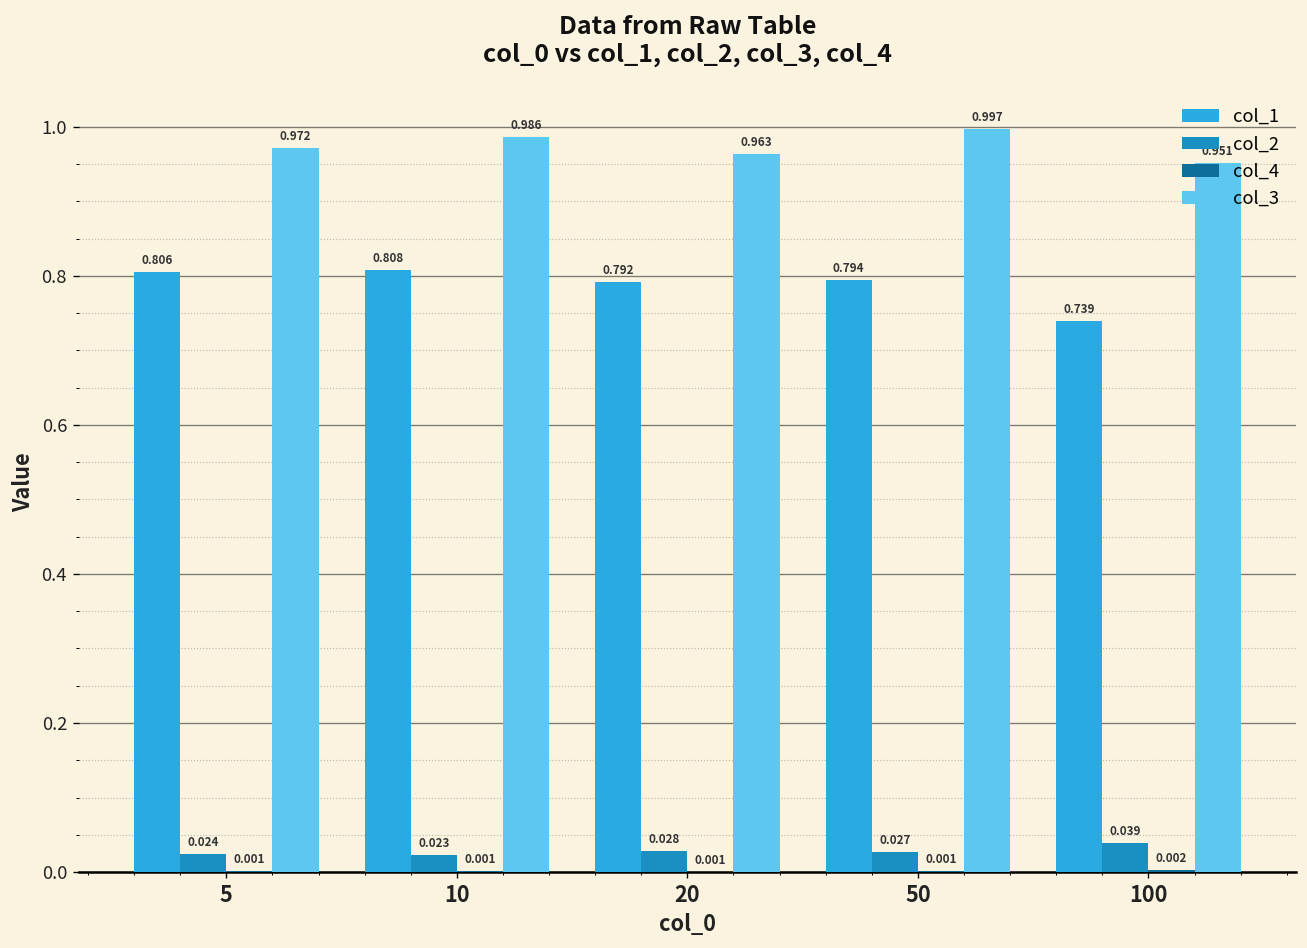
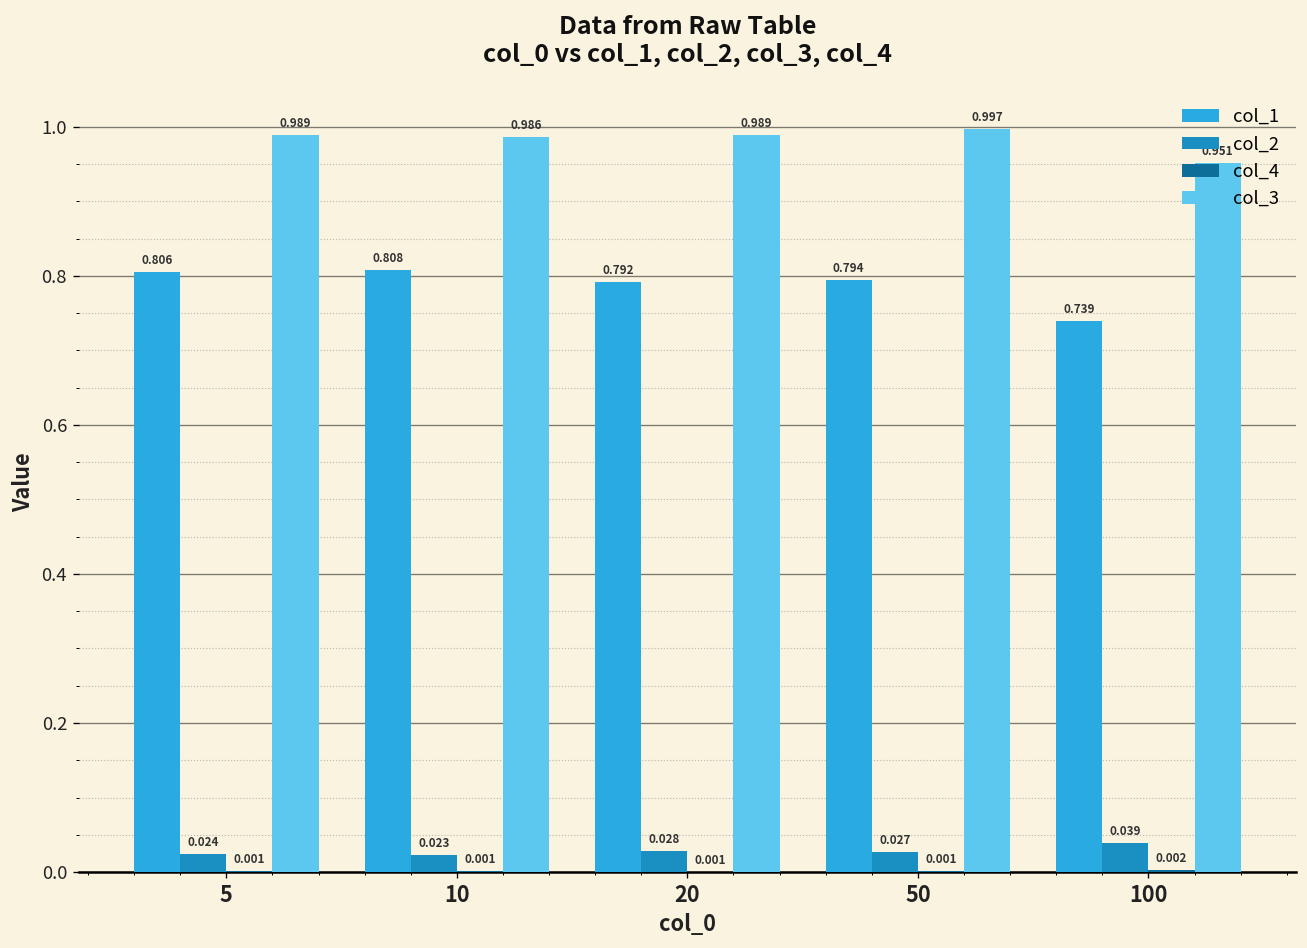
col_3, 5: 0.972 -> 0.989
col_3, 20: 0.963 -> 0.989
